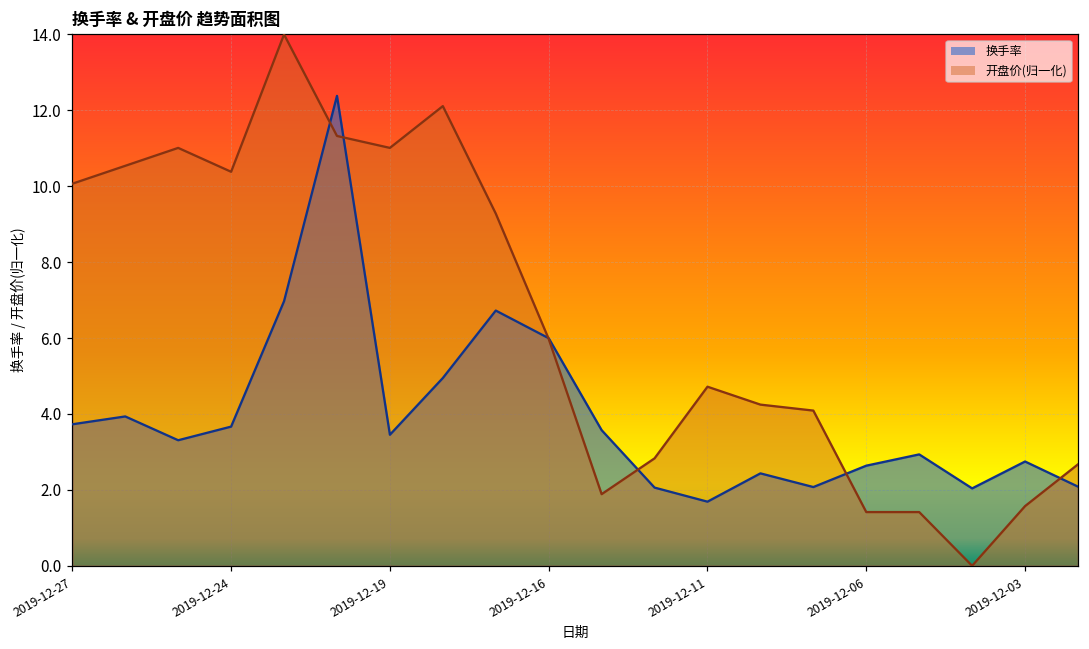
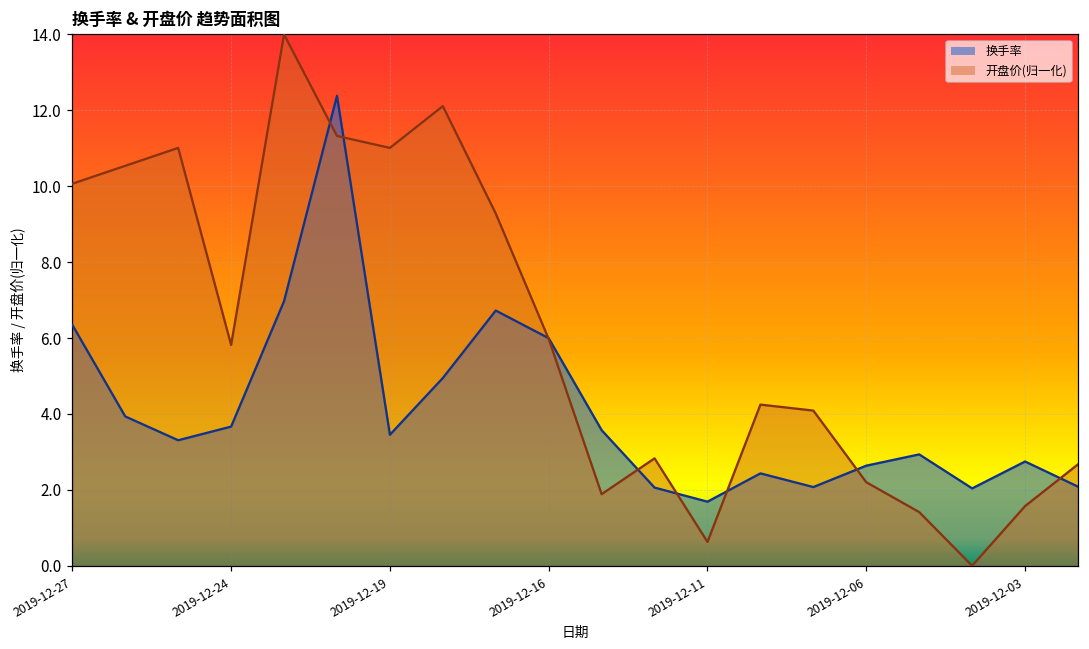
换手率, 2019-12-27: 3.7 -> 6.3
开盘价(归一化), 2019-12-24: 10.4 -> 5.8
开盘价(归一化), 2019-12-11: 4.7 -> 0.6
开盘价(归一化), 2019-12-06: 1.4 -> 2.2
